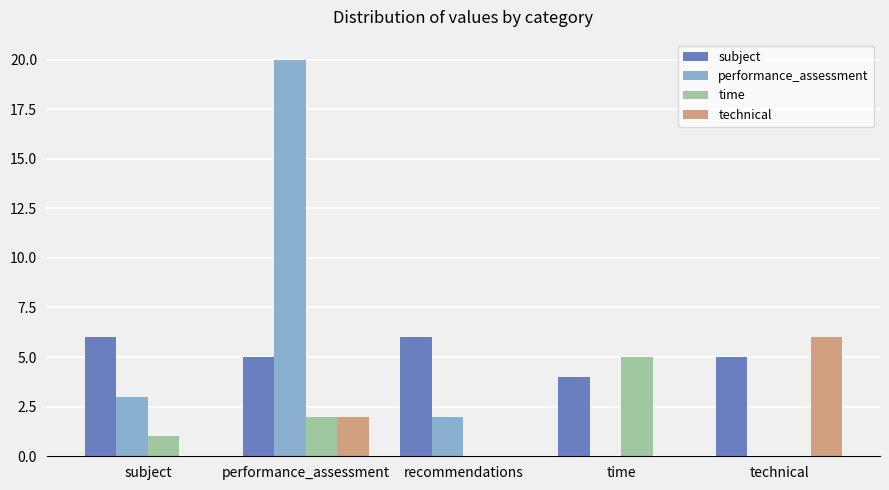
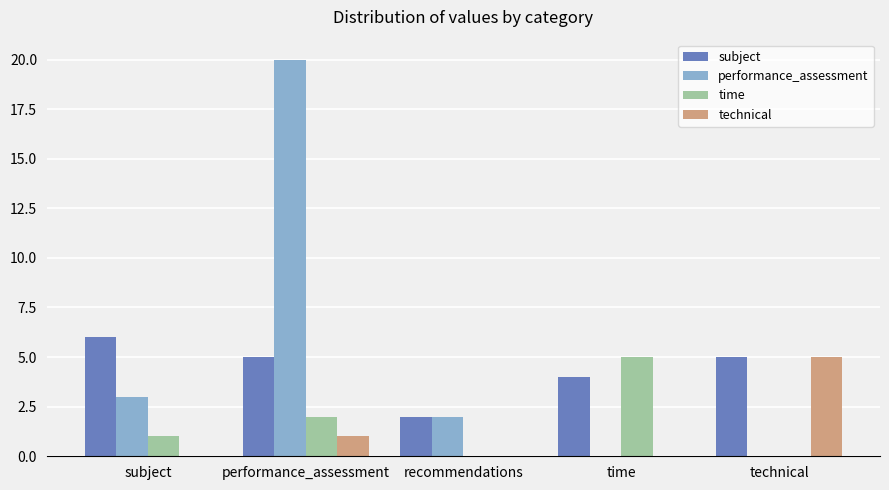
technical, performance_assessment: 2 -> 1
subject, recommendations: 6 -> 2
technical, technical: 6 -> 5
